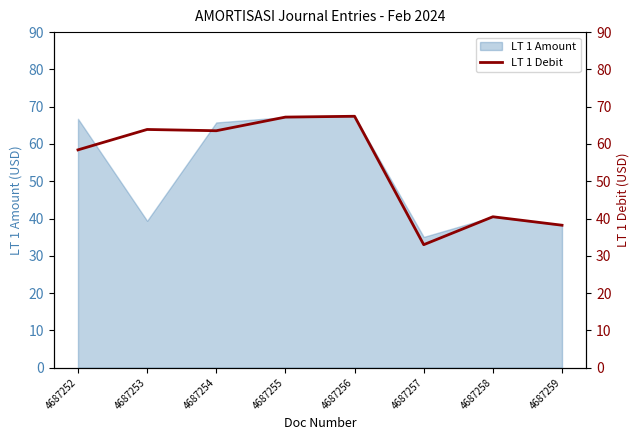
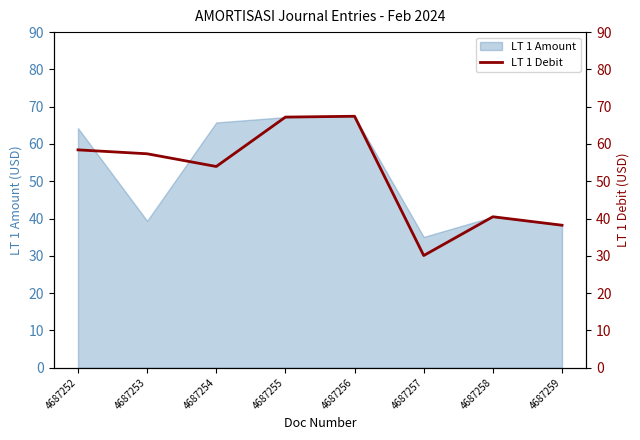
LT 1 Amount, 4687252: 67 -> 64
LT 1 Debit, 4687253: 64 -> 57
LT 1 Debit, 4687254: 64 -> 54
LT 1 Debit, 4687257: 33 -> 30
